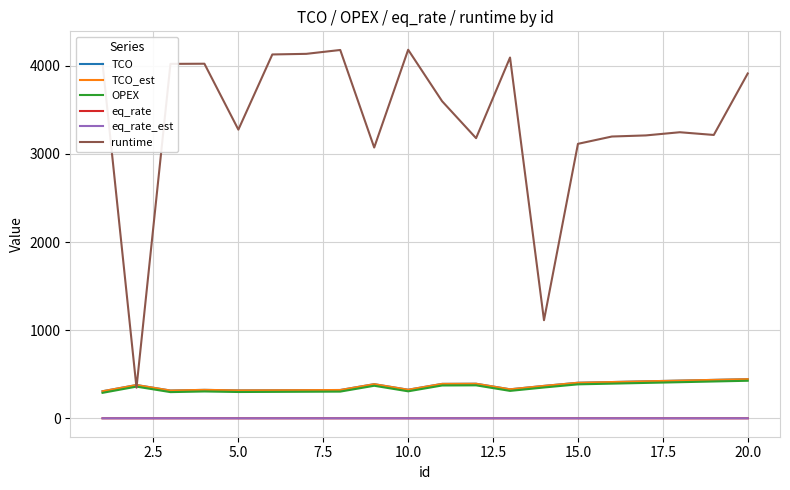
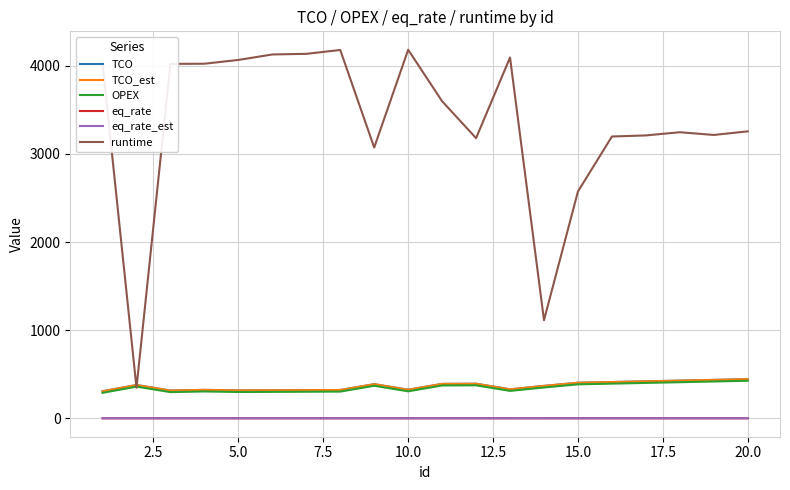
runtime, 5.0: 3300 -> 4100
runtime, 15.0: 3100 -> 2600
runtime, 20.0: 3900 -> 3300
